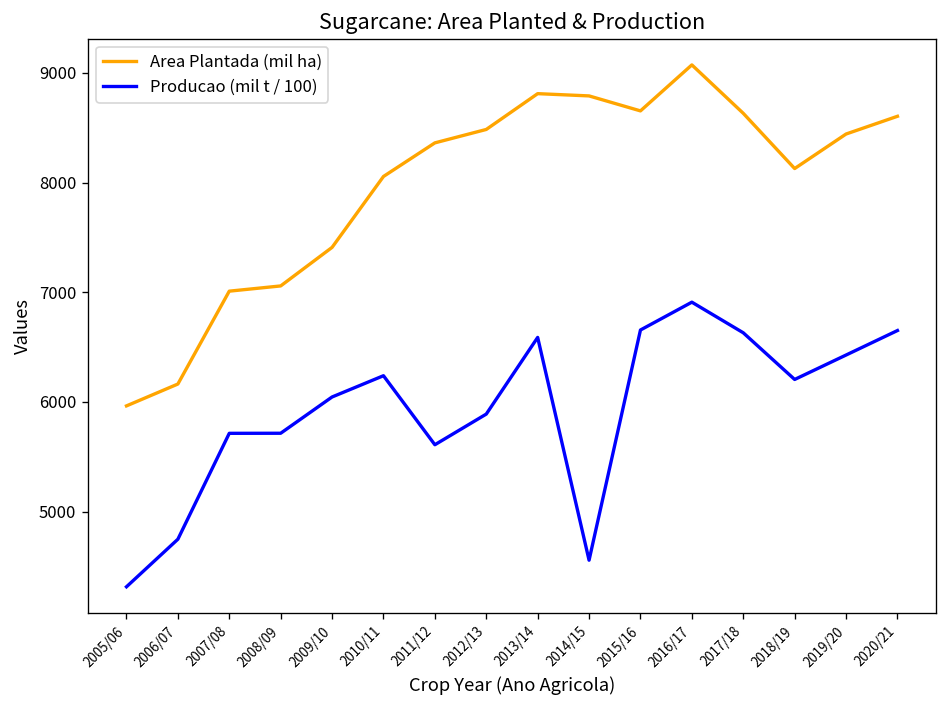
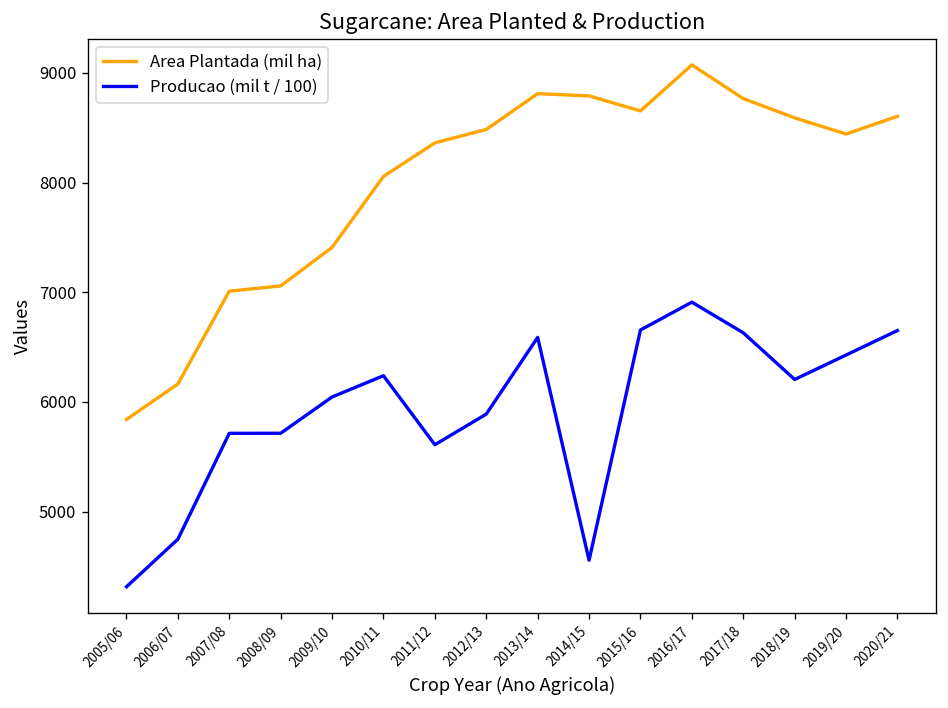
Area Plantada (mil ha), 2005/06: 6000 -> 5800
Area Plantada (mil ha), 2017/18: 8600 -> 8800
Area Plantada (mil ha), 2018/19: 8100 -> 8600
